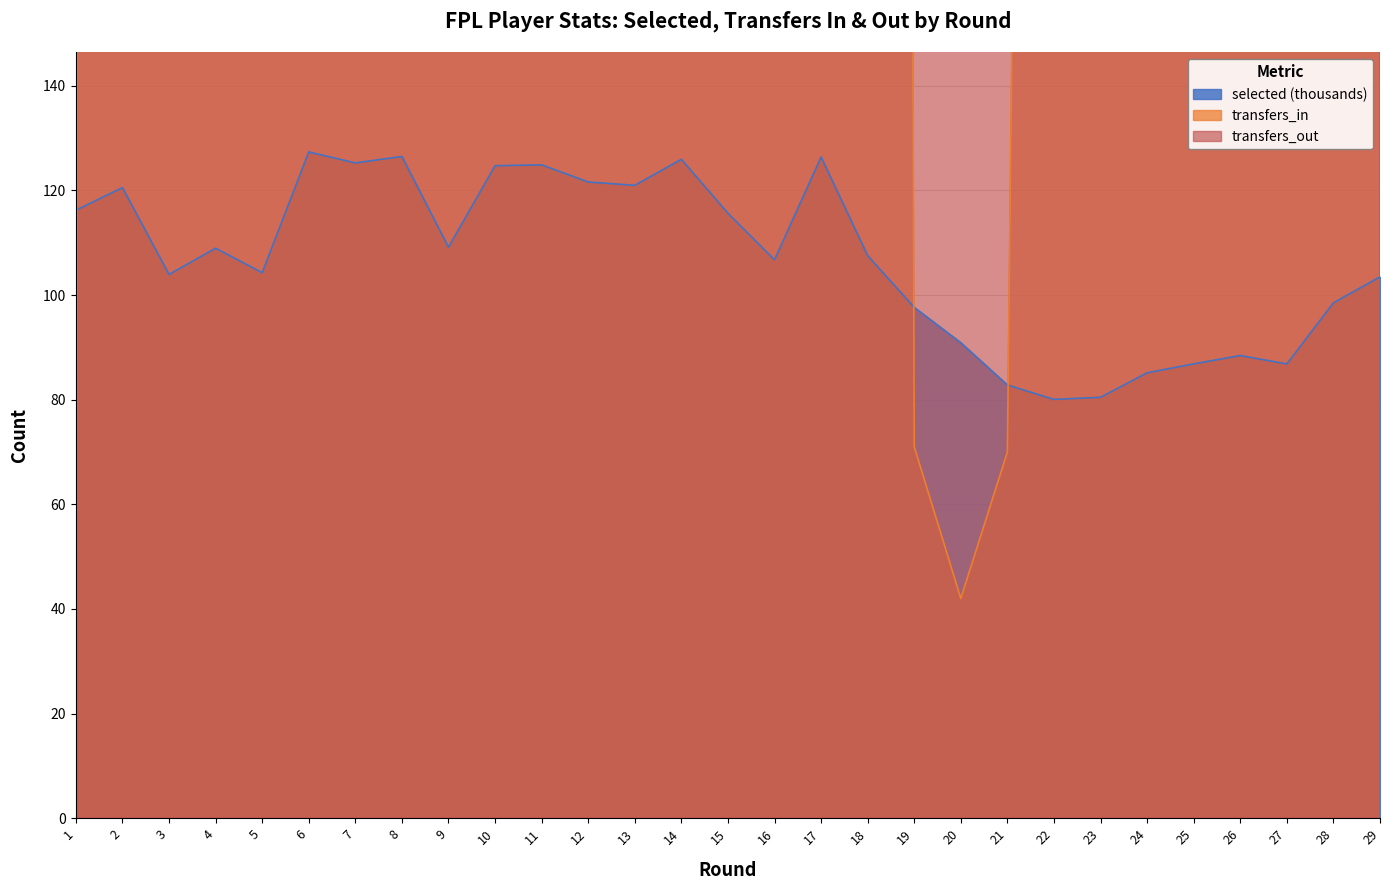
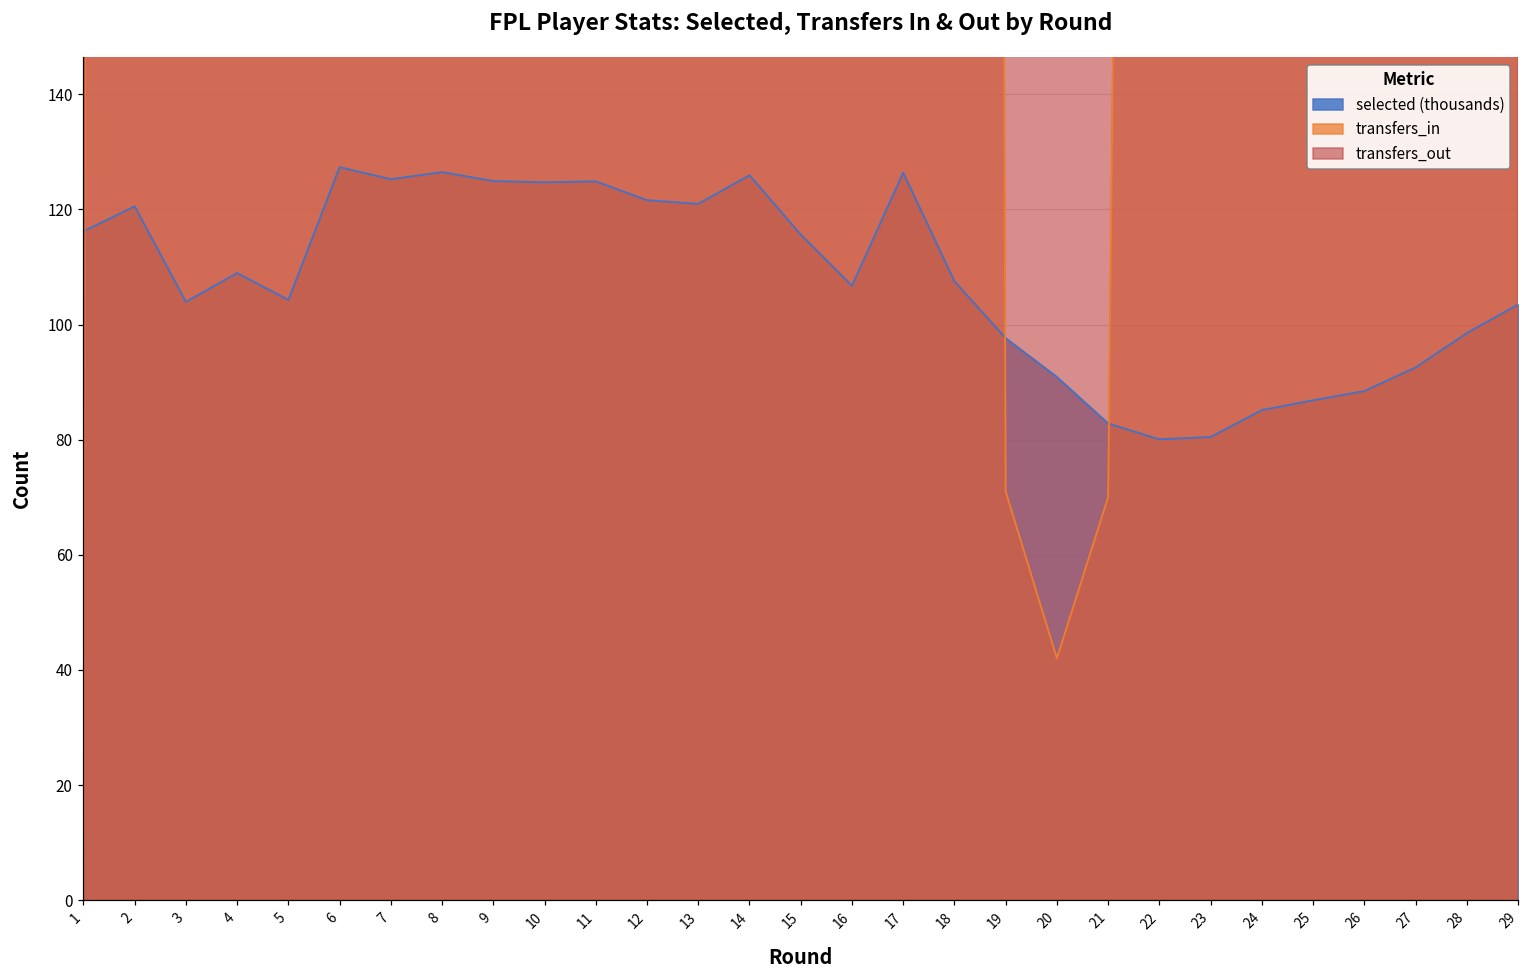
selected (thousands), 9: 109 -> 125
selected (thousands), 27: 87 -> 93
